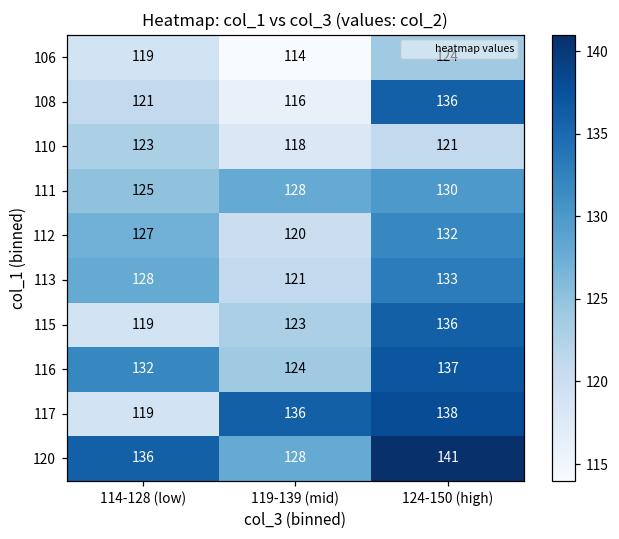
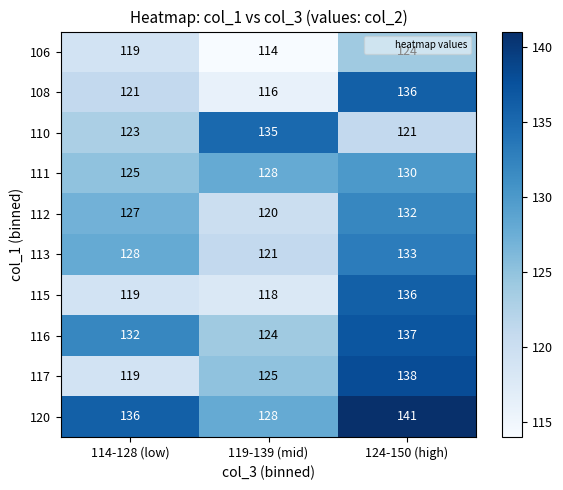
110, 119-139 (mid): 118 -> 135
115, 119-139 (mid): 123 -> 118
117, 119-139 (mid): 136 -> 125
